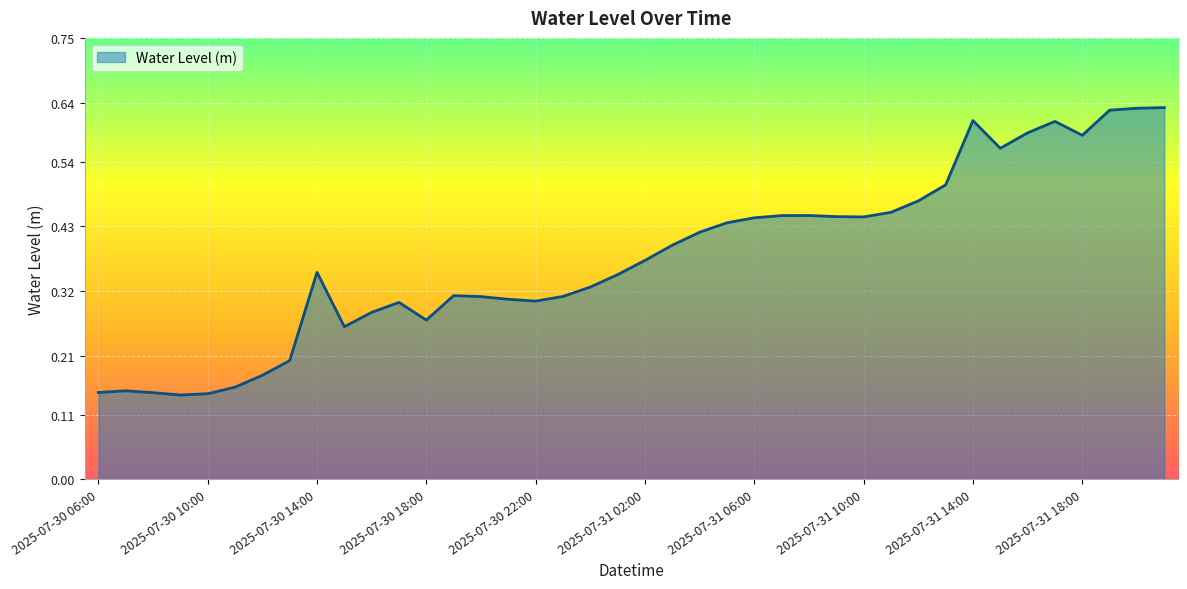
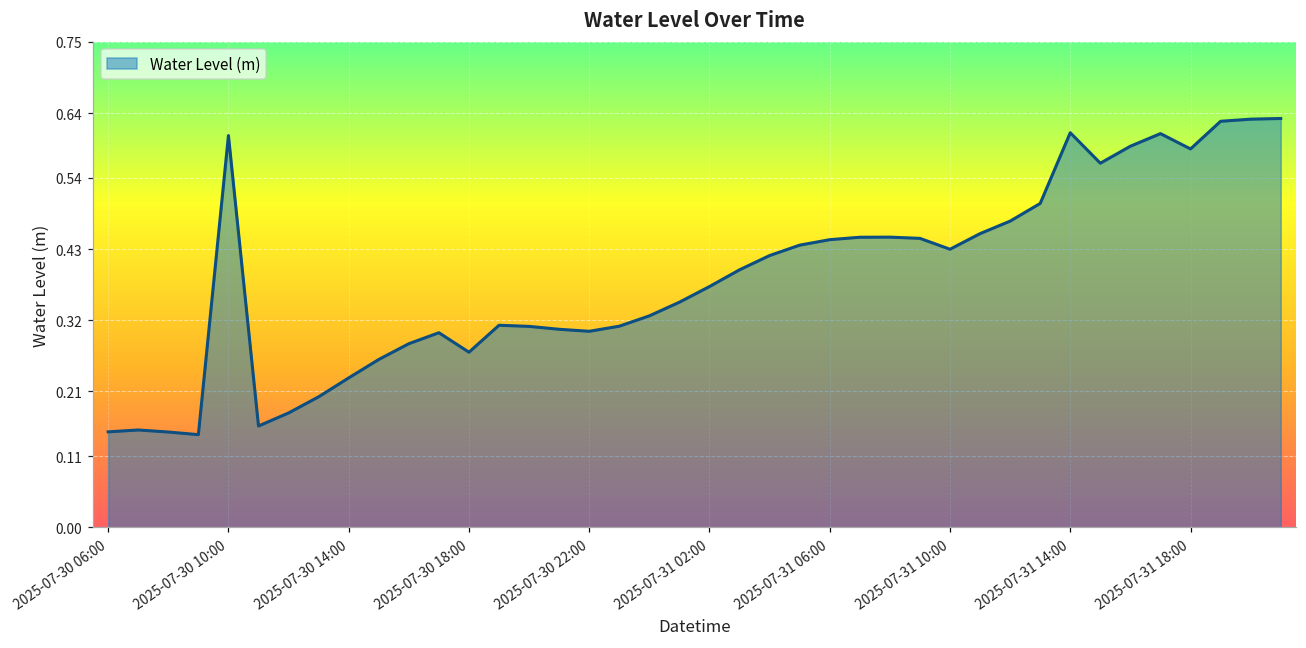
2025-07-30 10:00: 0.15 -> 0.61
2025-07-30 14:00: 0.35 -> 0.23
2025-07-31 10:00: 0.45 -> 0.43
